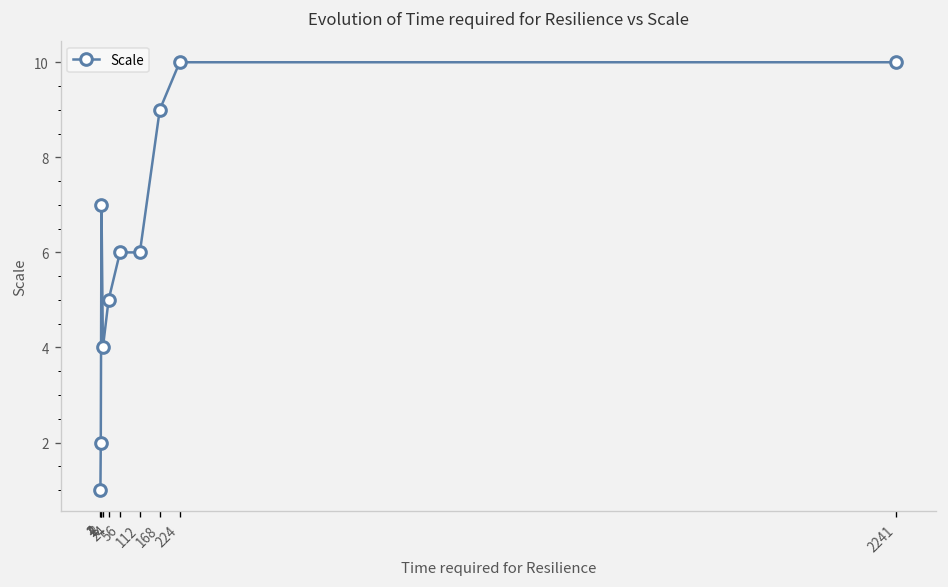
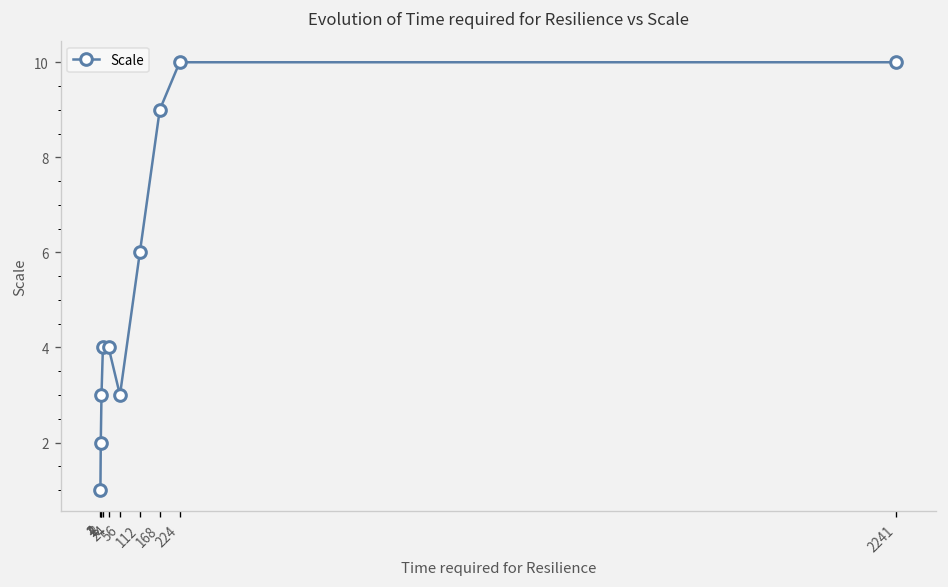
4: 7 -> 3
24: 5 -> 4
56: 6 -> 3
